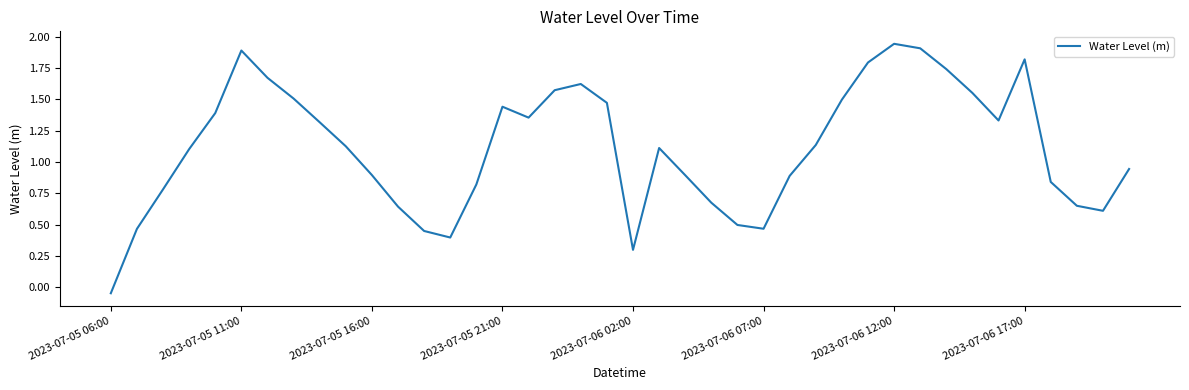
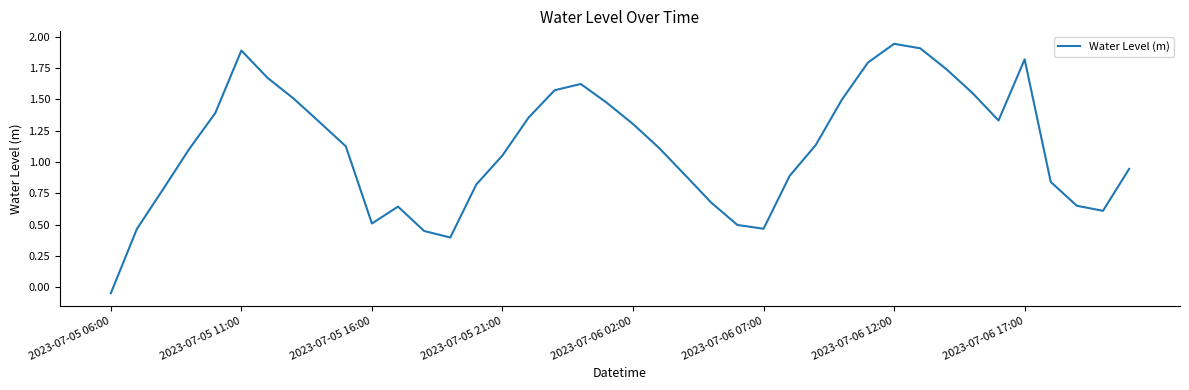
2023-07-05 16:00: 0.90 -> 0.51
2023-07-05 21:00: 1.44 -> 1.05
2023-07-06 02:00: 0.30 -> 1.30
